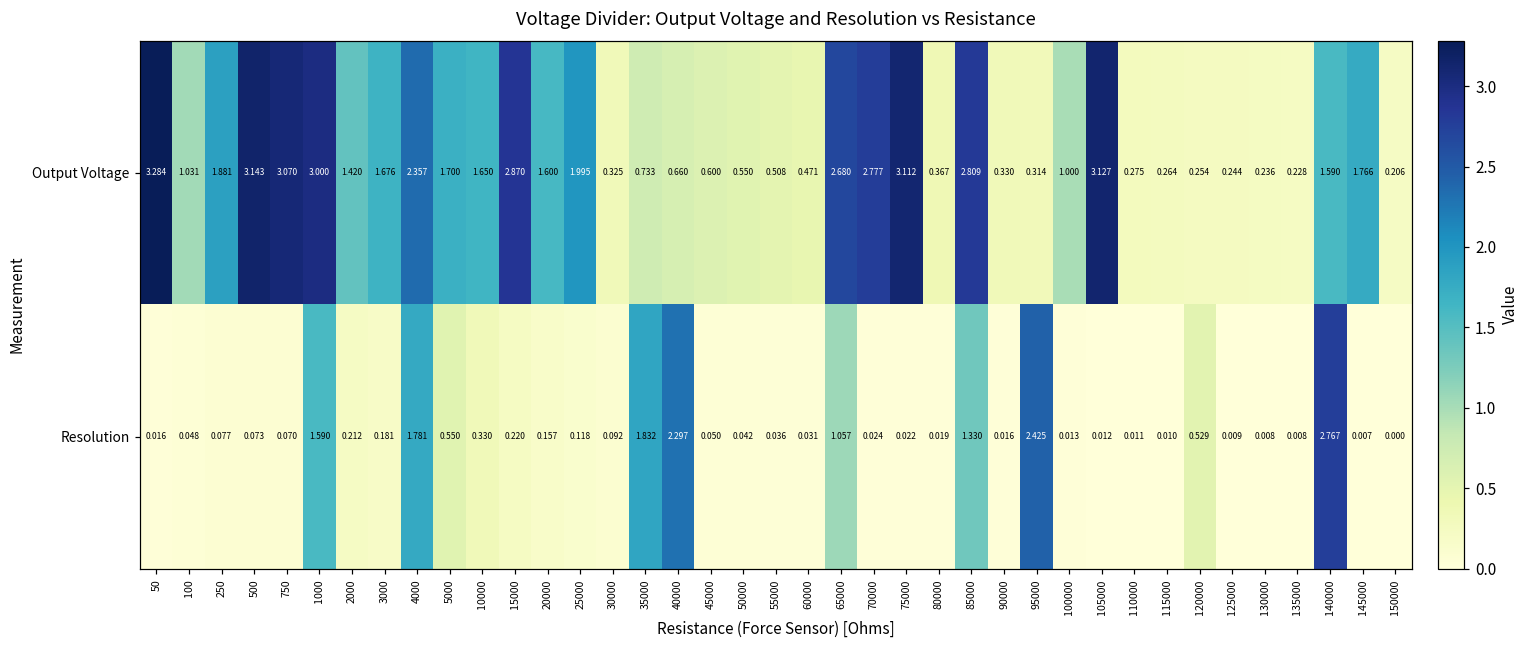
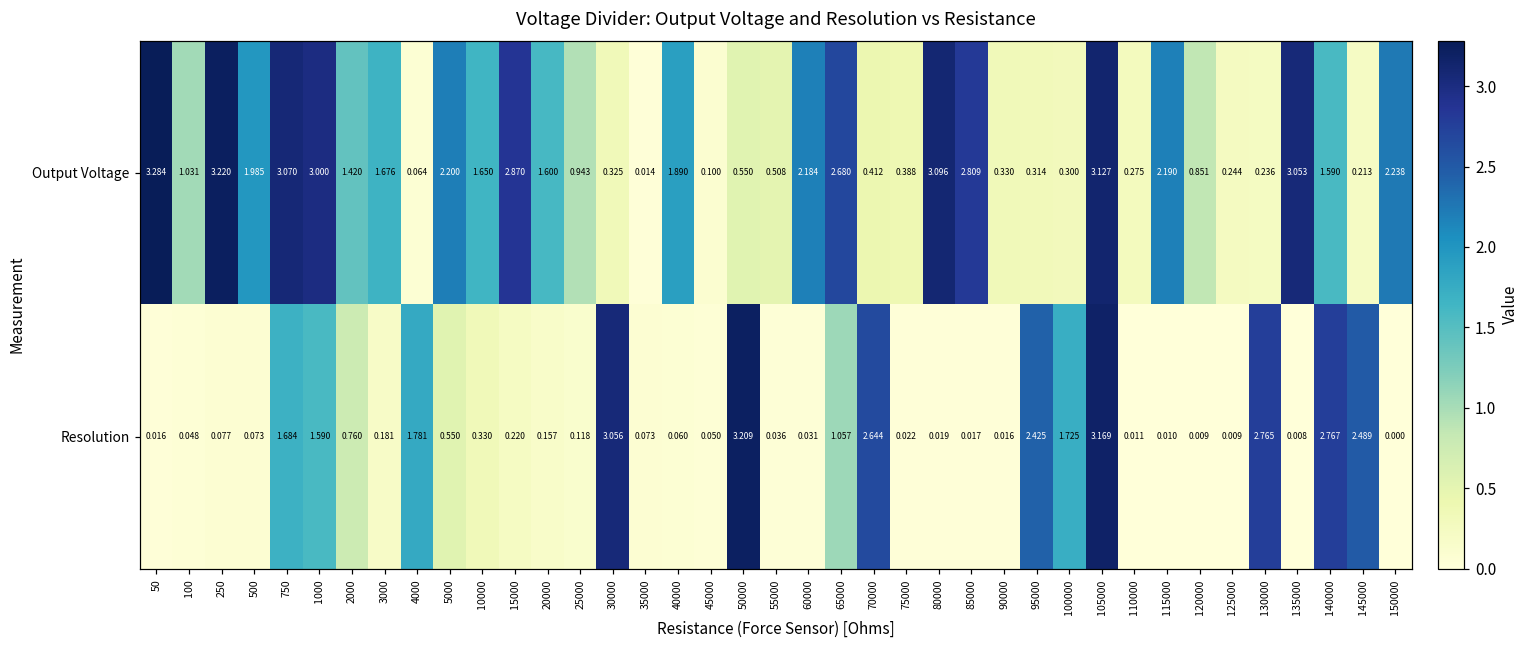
Output Voltage, 250: 1.881 -> 3.220
Output Voltage, 500: 3.143 -> 1.985
Output Voltage, 4000: 2.357 -> 0.064
Output Voltage, 5000: 1.700 -> 2.200
Output Voltage, 25000: 1.995 -> 0.943
Output Voltage, 35000: 0.733 -> 0.014
Output Voltage, 40000: 0.660 -> 1.890
Output Voltage, 45000: 0.600 -> 0.100
Output Voltage, 60000: 0.471 -> 2.184
Output Voltage, 70000: 2.777 -> 0.412
Output Voltage, 75000: 3.112 -> 0.388
Output Voltage, 80000: 0.367 -> 3.096
Output Voltage, 100000: 1.000 -> 0.300
Output Voltage, 115000: 0.264 -> 2.190
Output Voltage, 120000: 0.254 -> 0.851
Output Voltage, 135000: 0.228 -> 3.053
Output Voltage, 145000: 1.766 -> 0.213
Output Voltage, 150000: 0.206 -> 2.238
Resolution, 750: 0.070 -> 1.684
Resolution, 2000: 0.212 -> 0.760
Resolution, 30000: 0.092 -> 3.056
Resolution, 35000: 1.832 -> 0.073
Resolution, 40000: 2.297 -> 0.060
Resolution, 50000: 0.042 -> 3.209
Resolution, 70000: 0.024 -> 2.644
Resolution, 85000: 1.330 -> 0.017
Resolution, 100000: 0.013 -> 1.725
Resolution, 105000: 0.012 -> 3.169
Resolution, 120000: 0.529 -> 0.009
Resolution, 130000: 0.008 -> 2.765
Resolution, 145000: 0.007 -> 2.489
